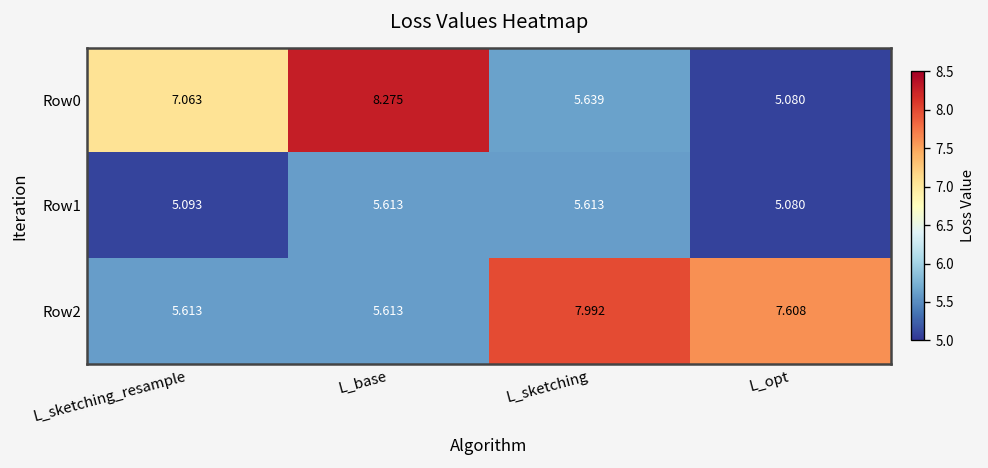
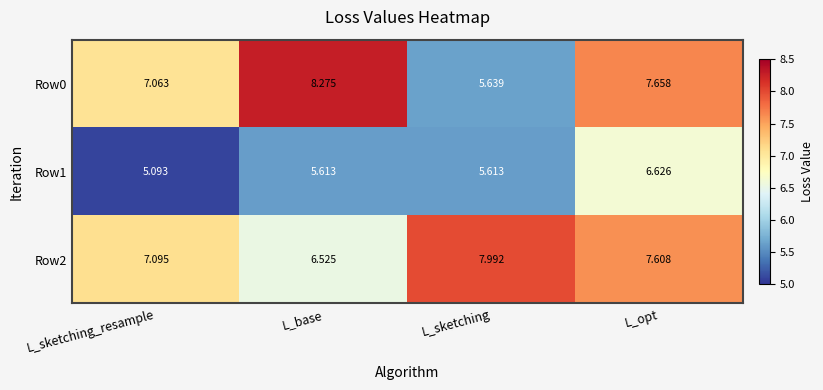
Row0, L_opt: 5.080 -> 7.658
Row1, L_opt: 5.080 -> 6.626
Row2, L_sketching_resample: 5.613 -> 7.095
Row2, L_base: 5.613 -> 6.525
